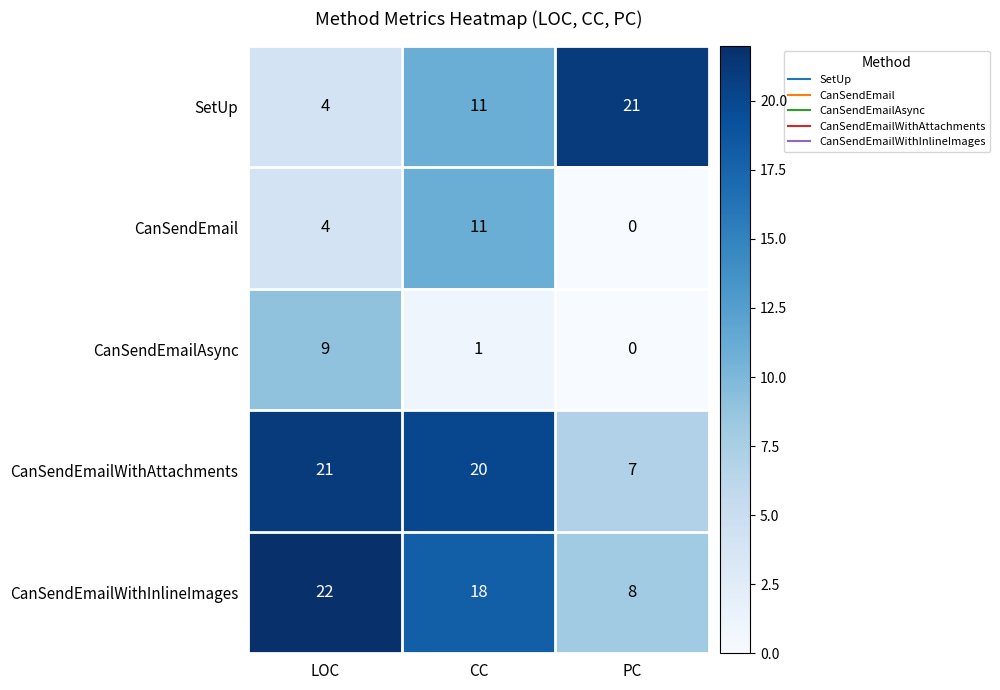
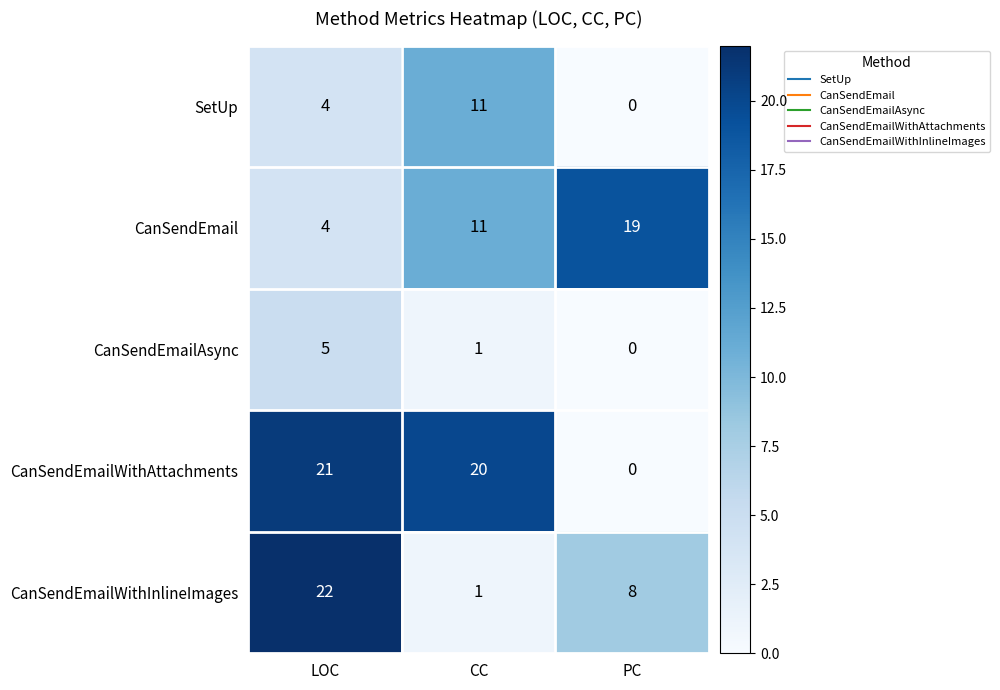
SetUp, PC: 21 -> 0
CanSendEmail, PC: 0 -> 19
CanSendEmailAsync, LOC: 9 -> 5
CanSendEmailWithAttachments, PC: 7 -> 0
CanSendEmailWithInlineImages, CC: 18 -> 1
